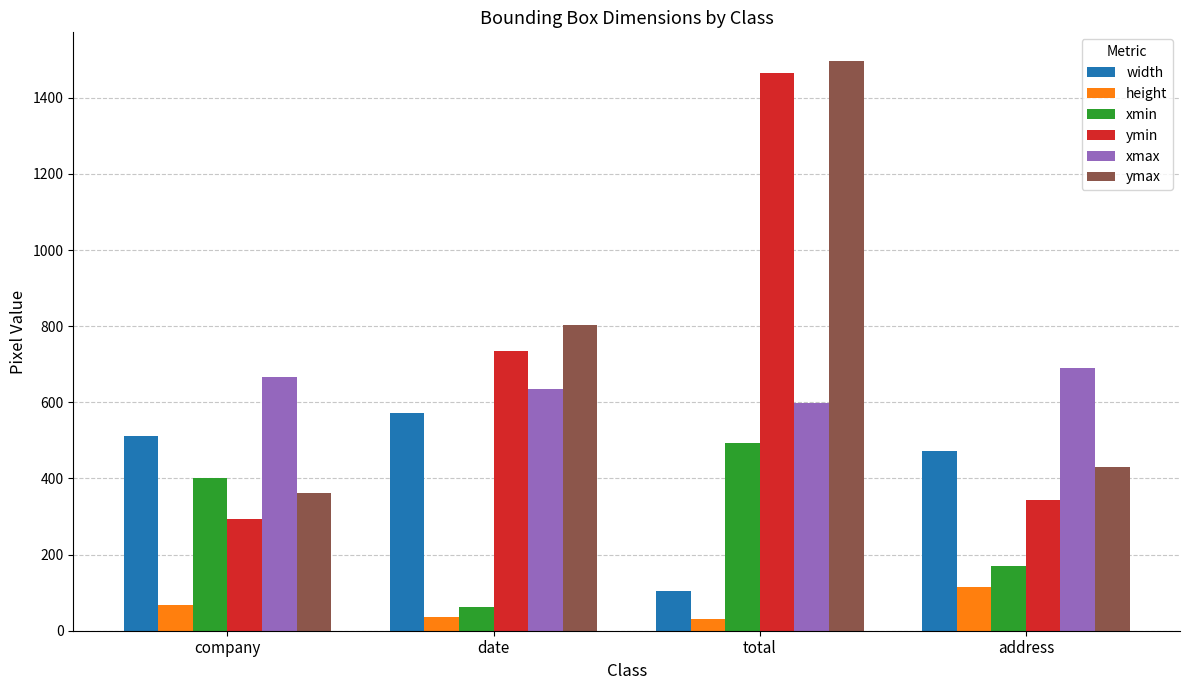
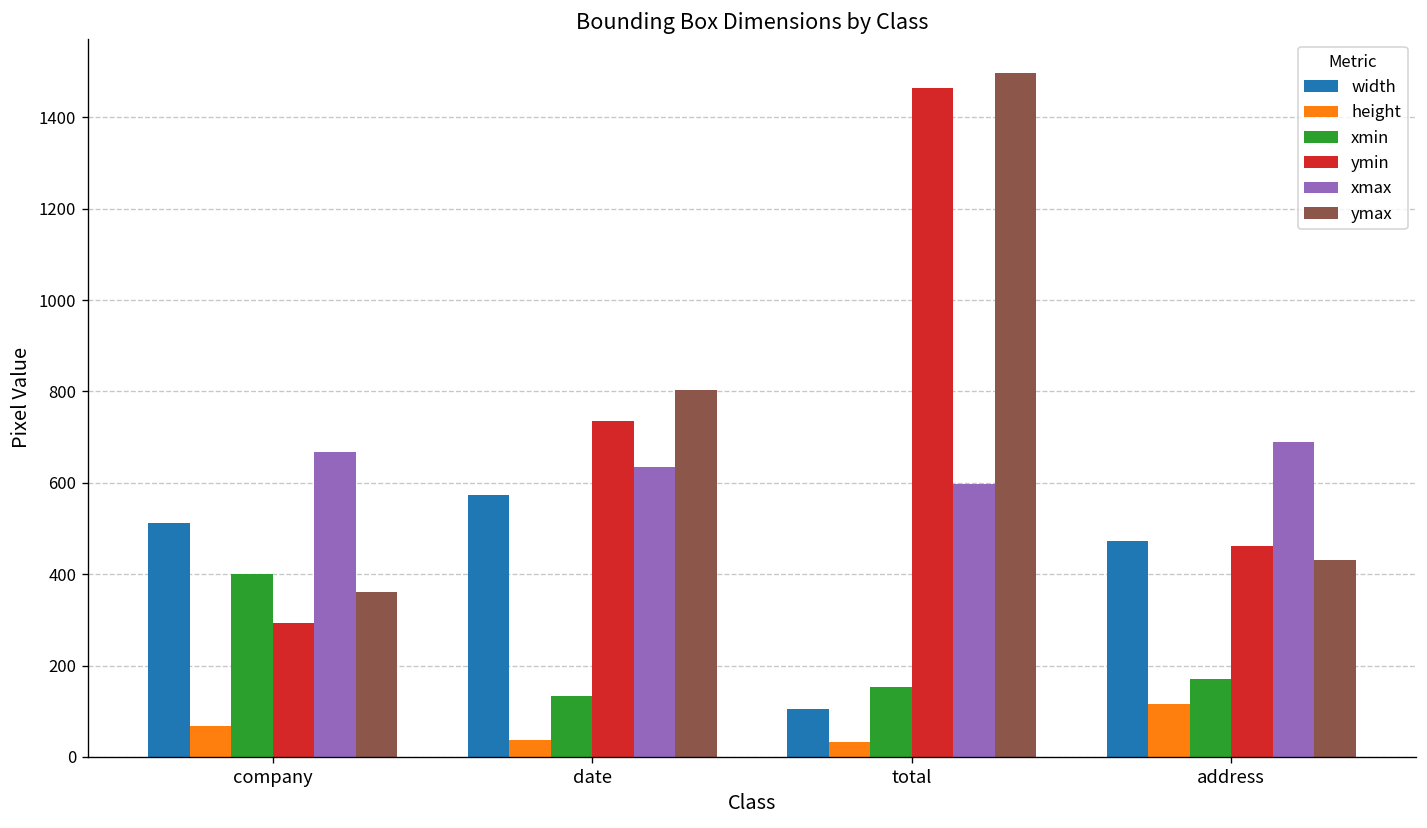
xmin, date: 60 -> 130
xmin, total: 490 -> 150
ymin, address: 340 -> 460
